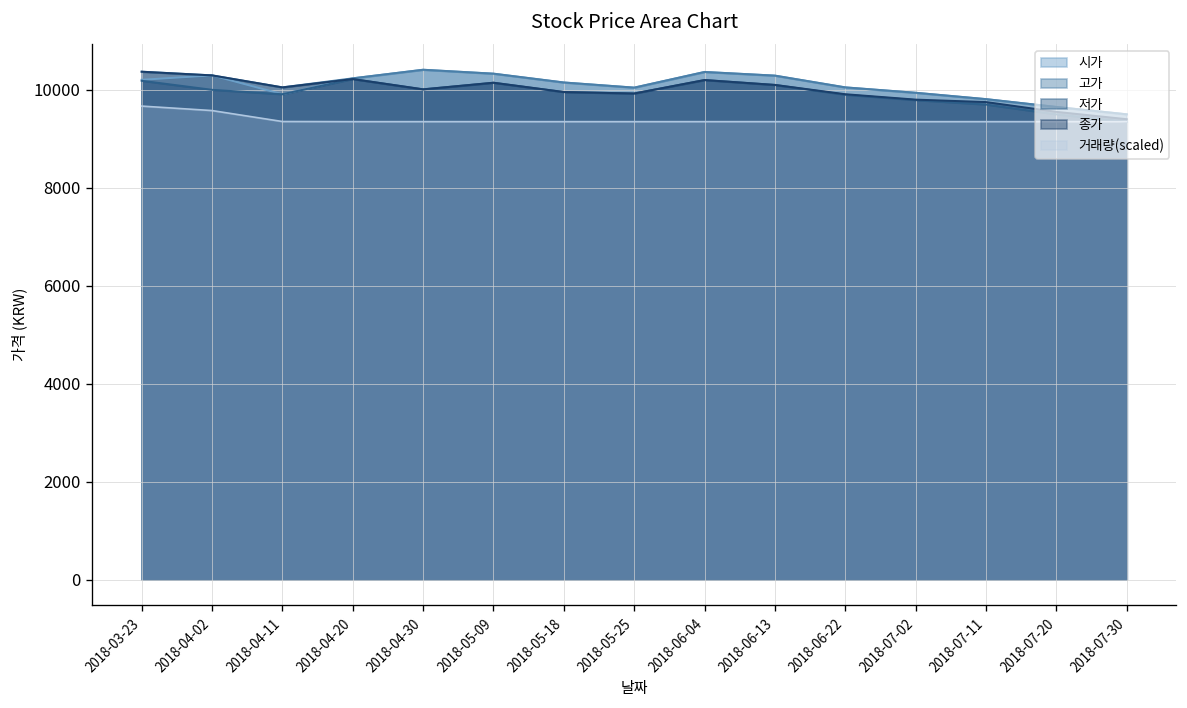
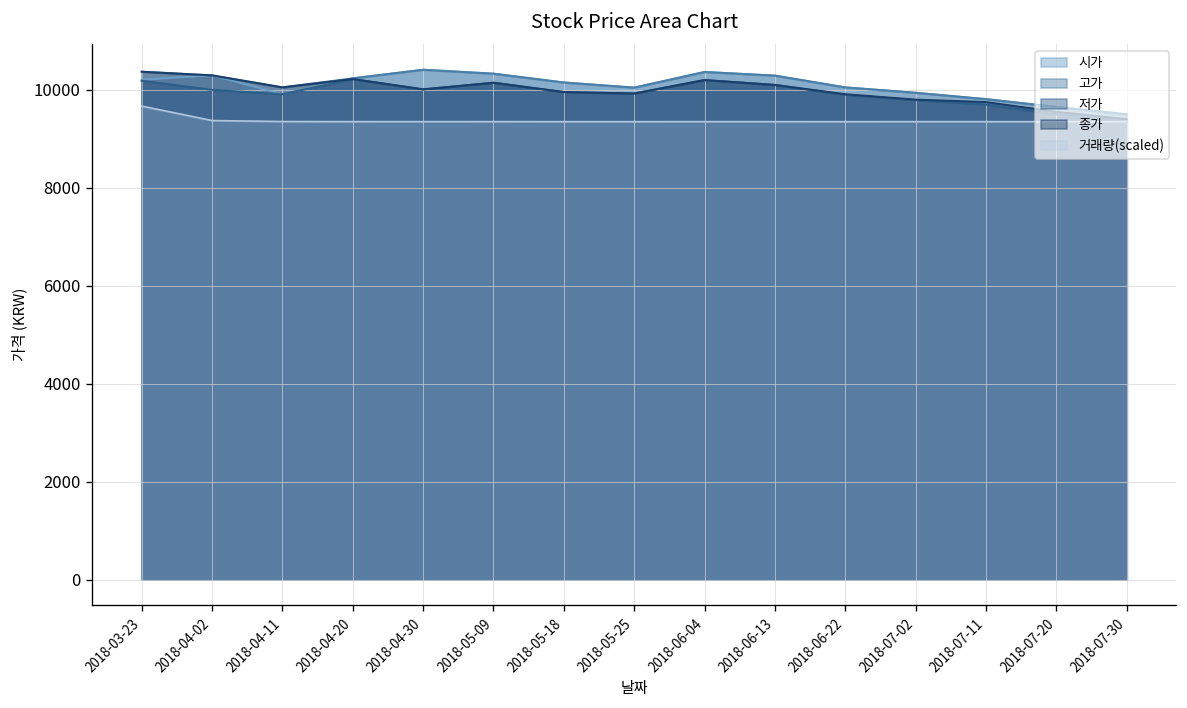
거래량(scaled), 2018-04-02: 9600 -> 9400
